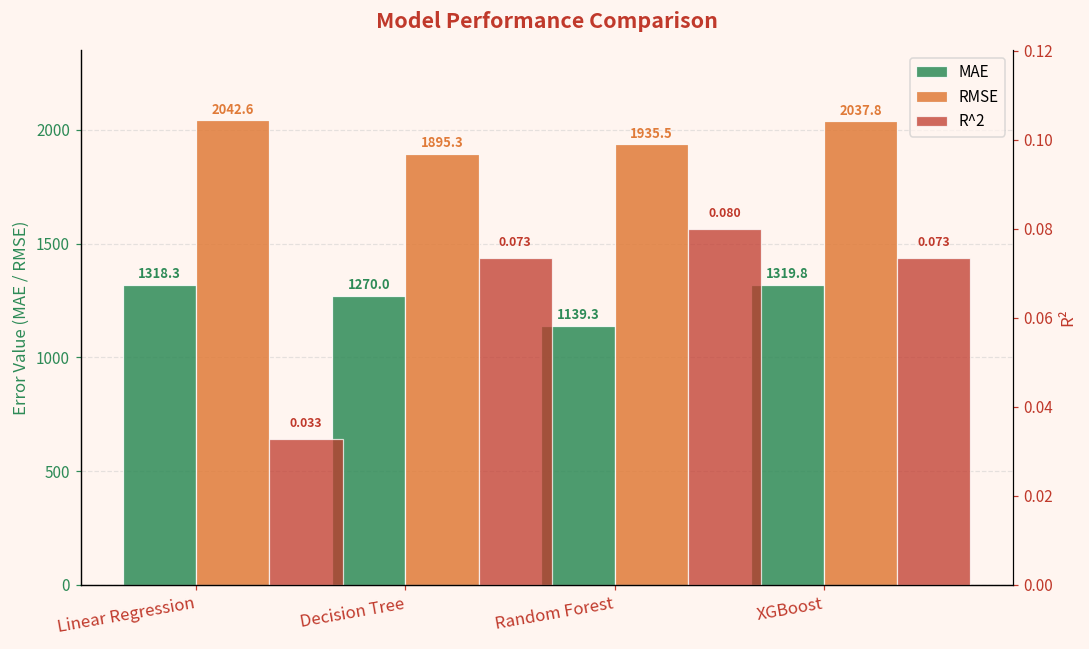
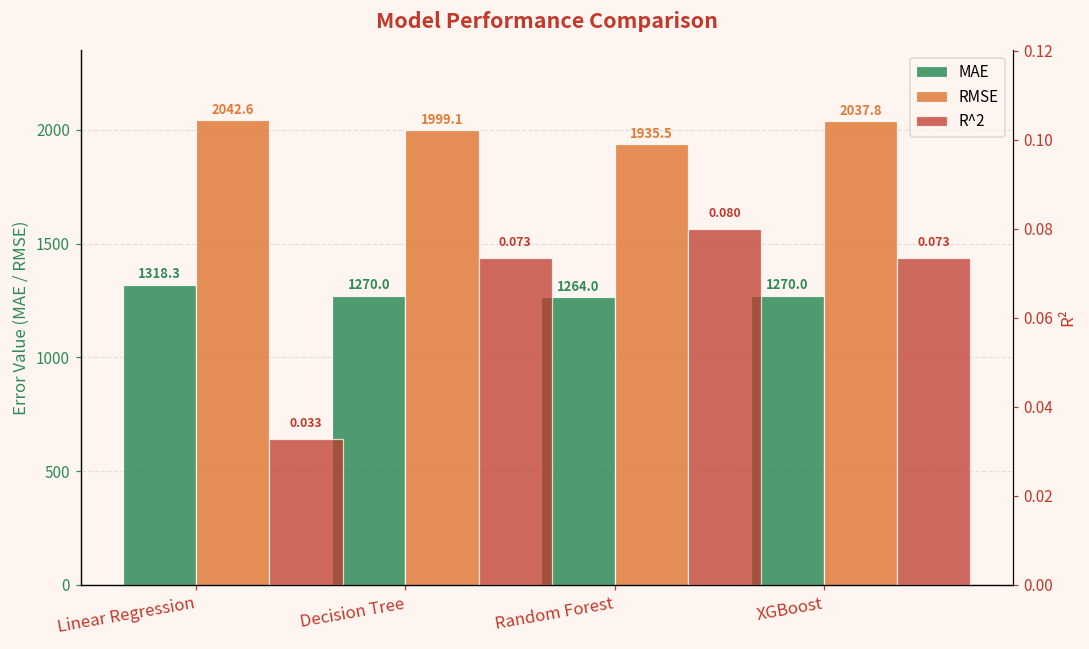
RMSE, Decision Tree: 1895.3 -> 1999.1
MAE, Random Forest: 1139.3 -> 1264.0
MAE, XGBoost: 1319.8 -> 1270.0
